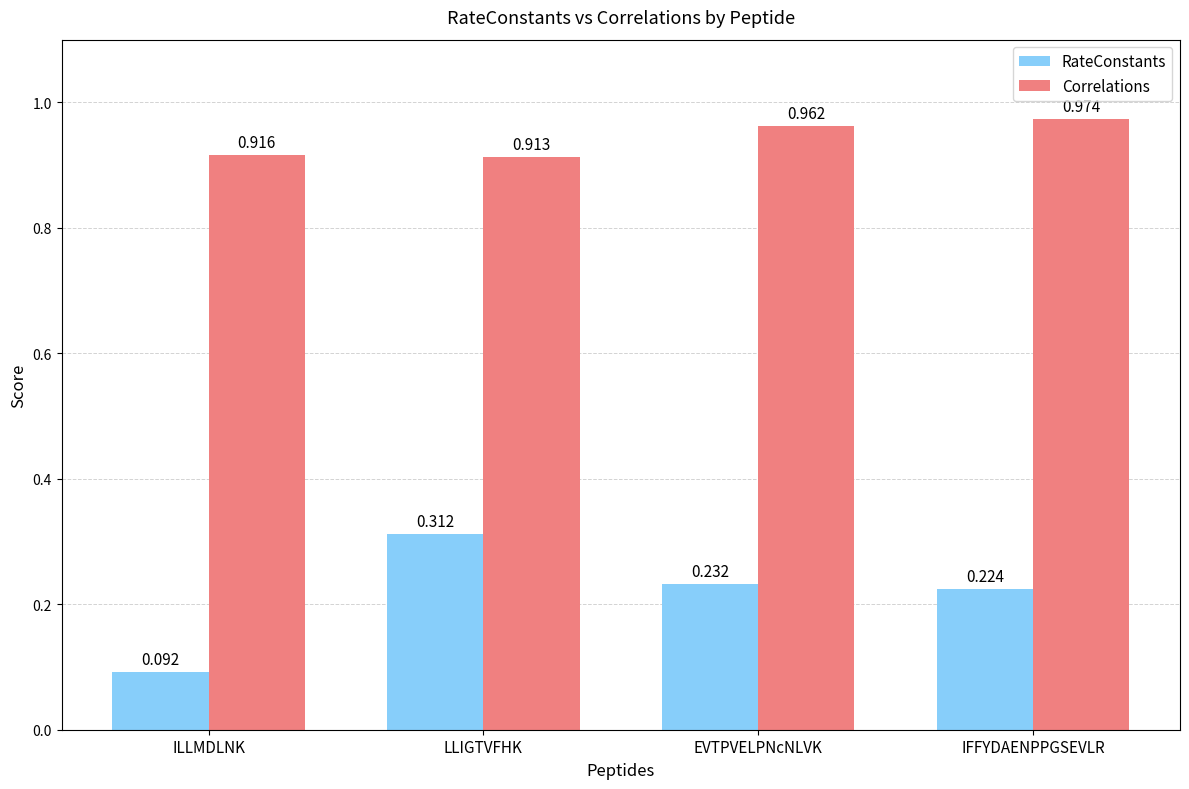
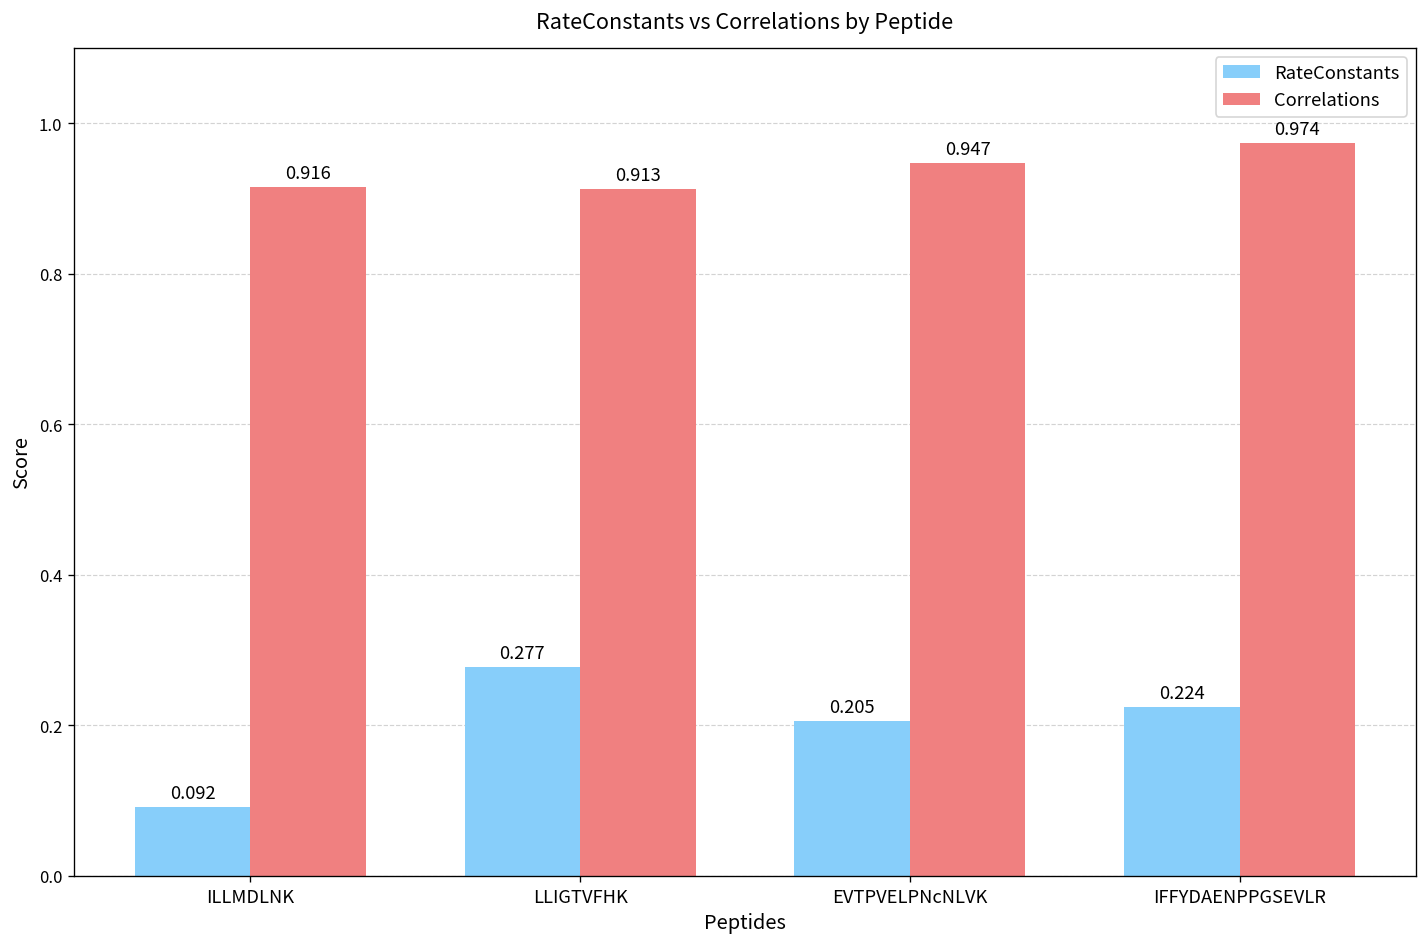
RateConstants, LLIGTVFHK: 0.312 -> 0.277
RateConstants, EVTPVELPNcNLVK: 0.232 -> 0.205
Correlations, EVTPVELPNcNLVK: 0.962 -> 0.947
